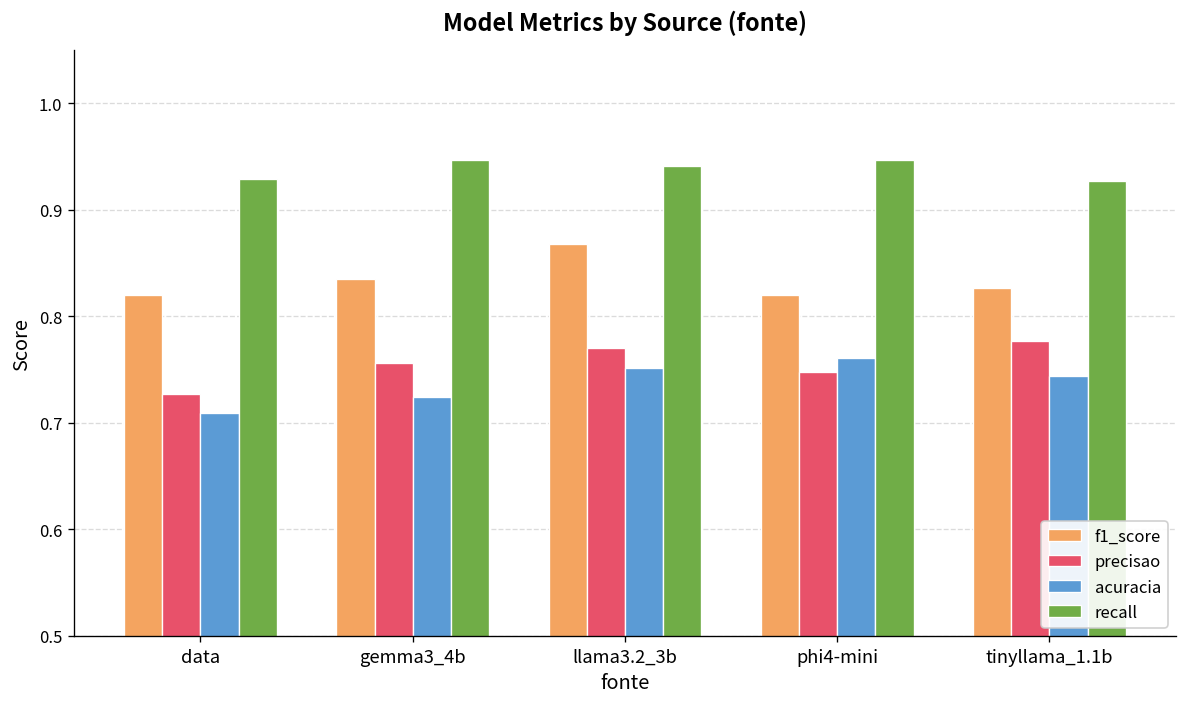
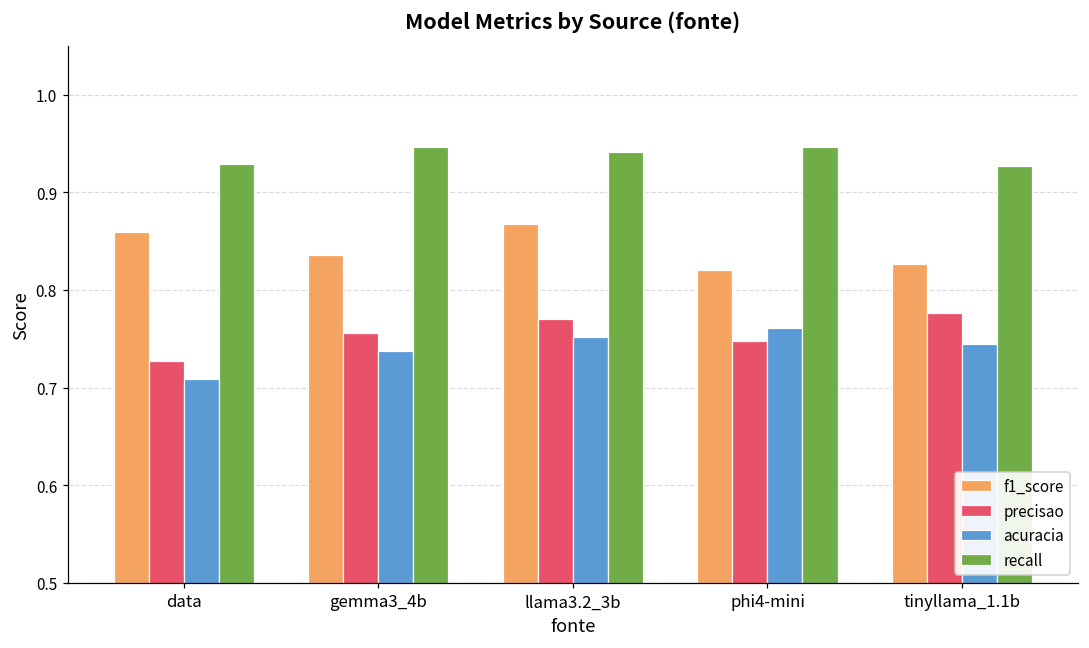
f1_score, data: 0.82 -> 0.86
acuracia, gemma3_4b: 0.72 -> 0.74
